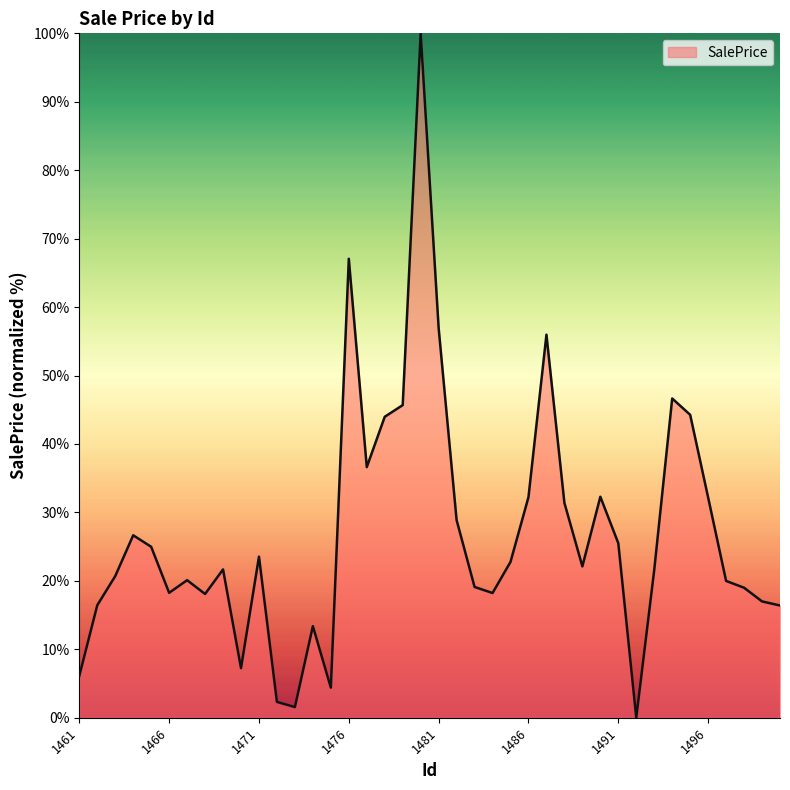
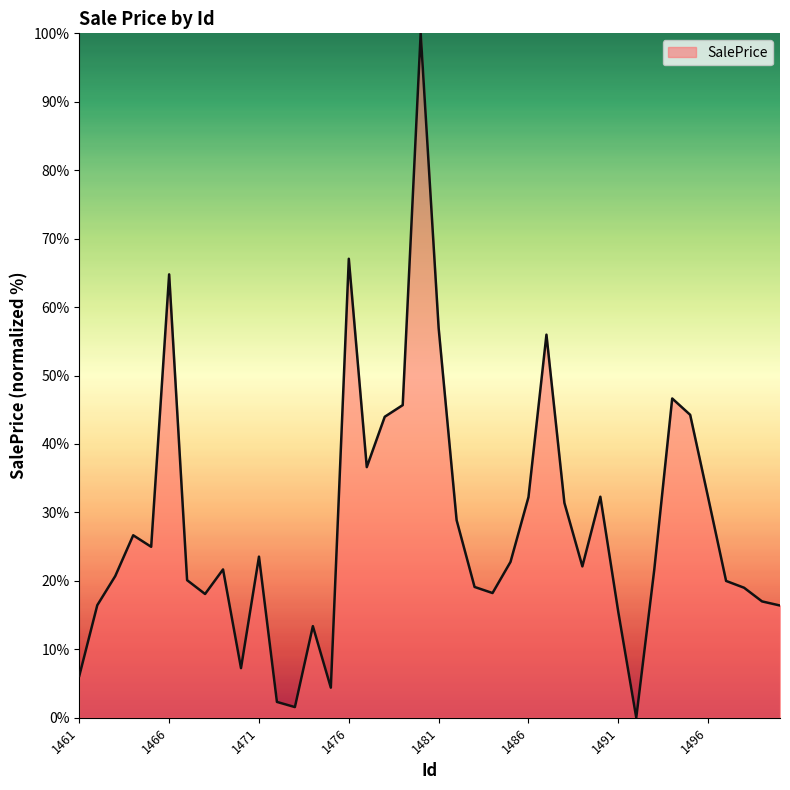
1466: 18% -> 65%
1491: 25% -> 15%
